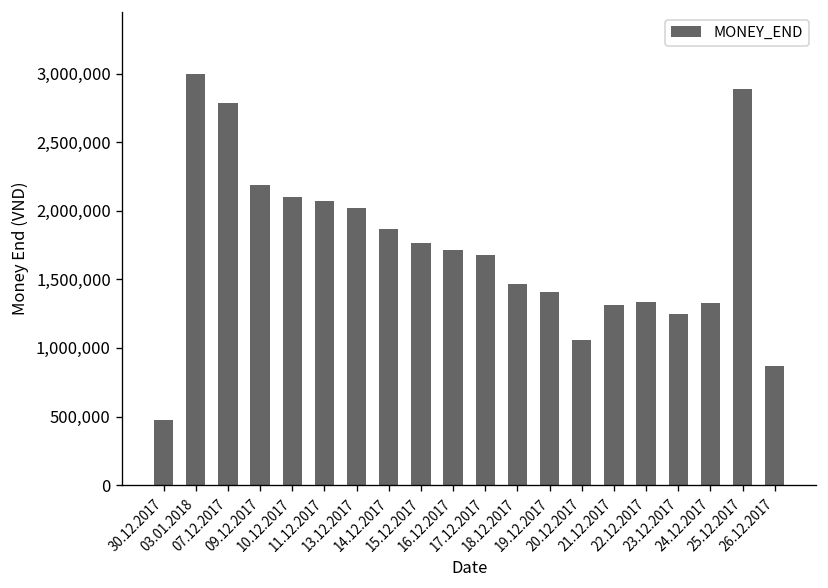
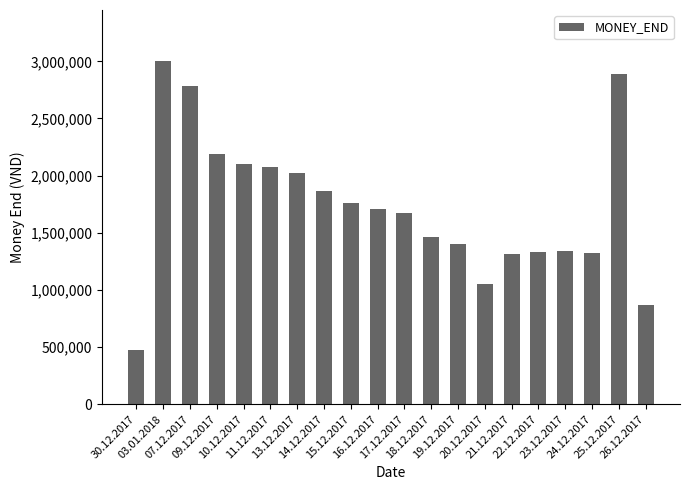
23.12.2017: 1,250,000 -> 1,340,000
